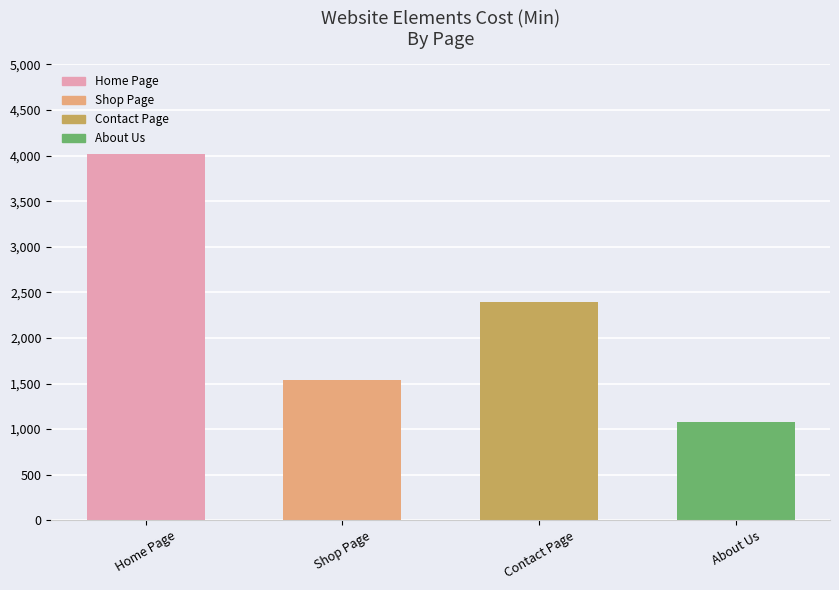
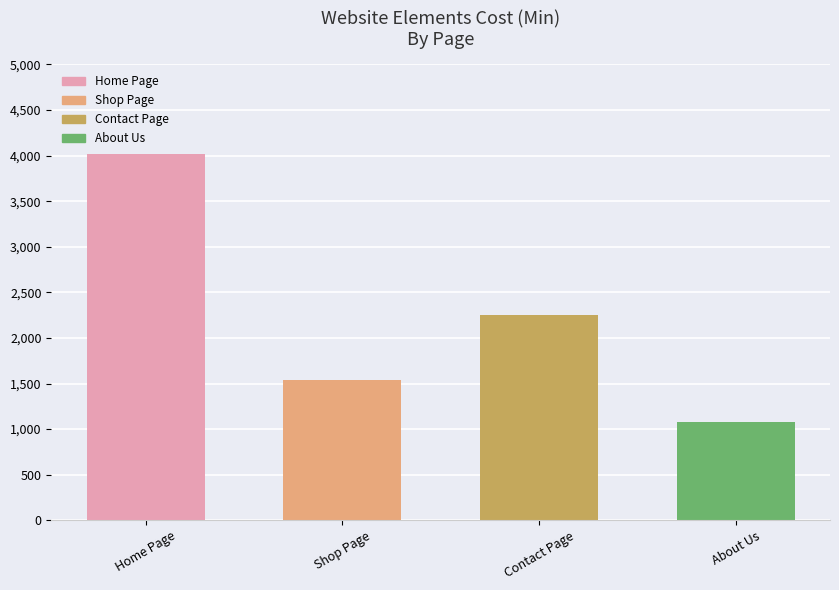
Contact Page: 2,400 -> 2,300
